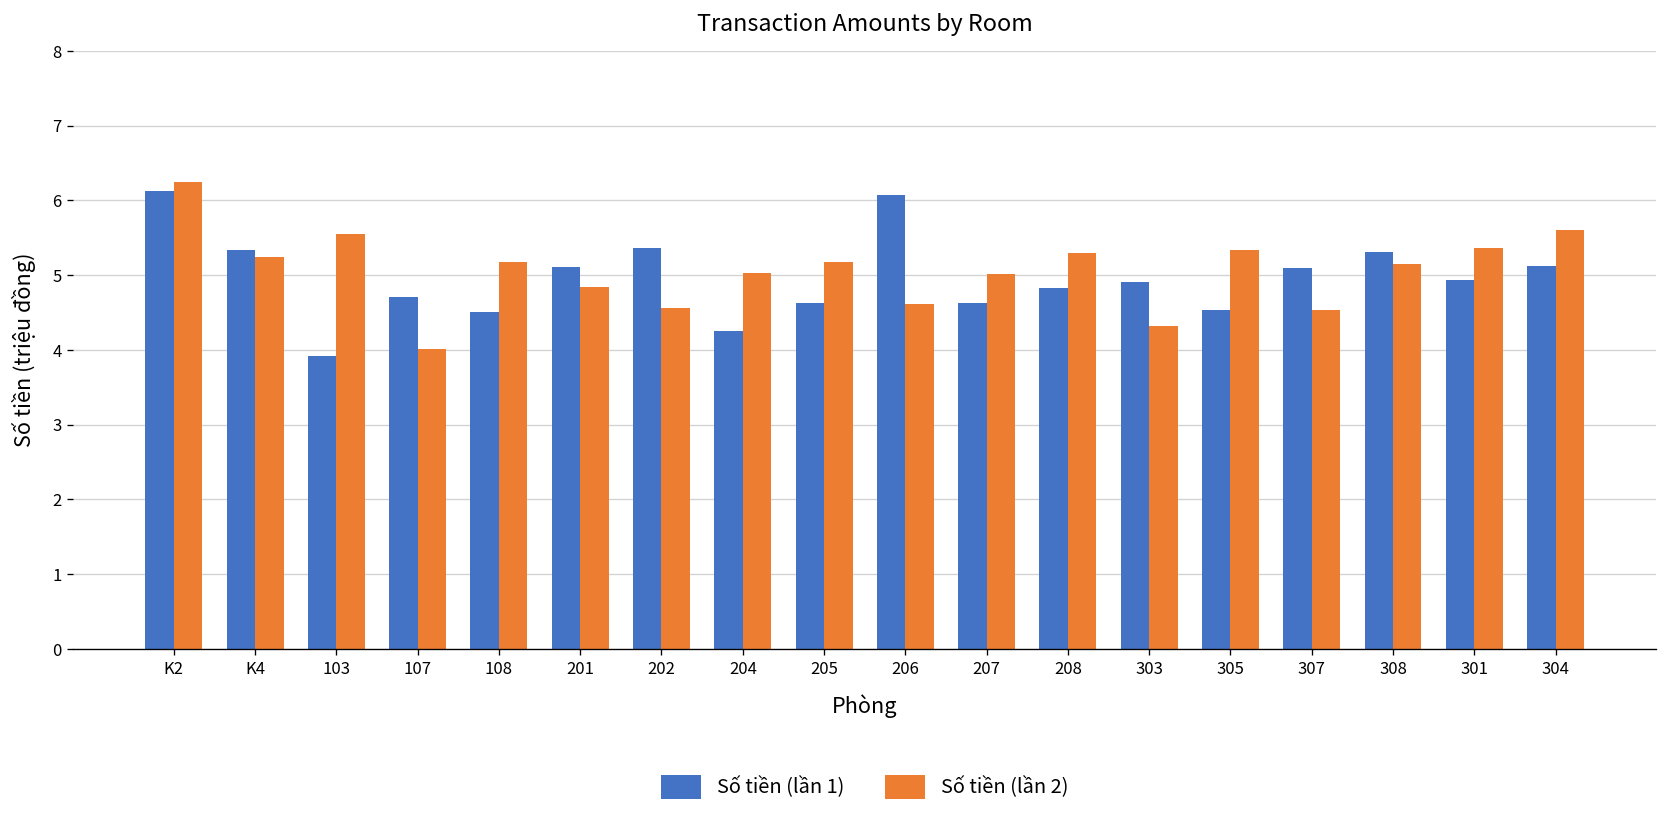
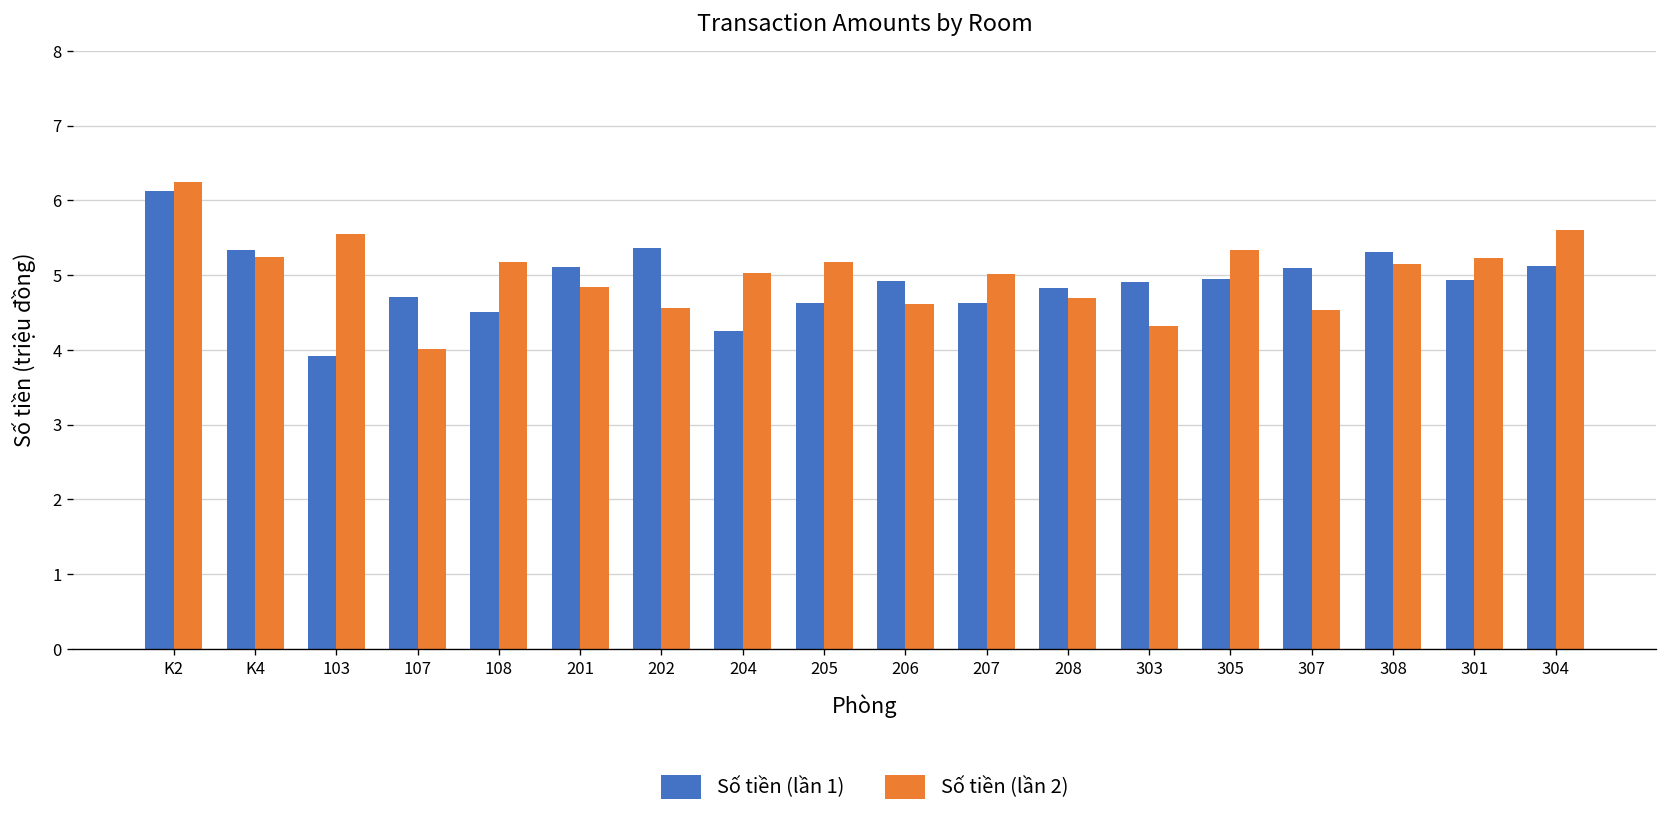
Số tiền (lần 1), 206: 6.1 -> 4.9
Số tiền (lần 2), 208: 5.3 -> 4.7
Số tiền (lần 1), 305: 4.5 -> 4.9
Số tiền (lần 2), 301: 5.4 -> 5.2
